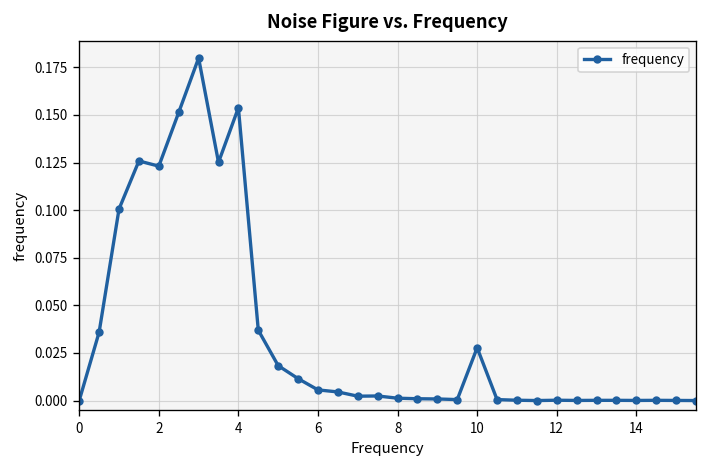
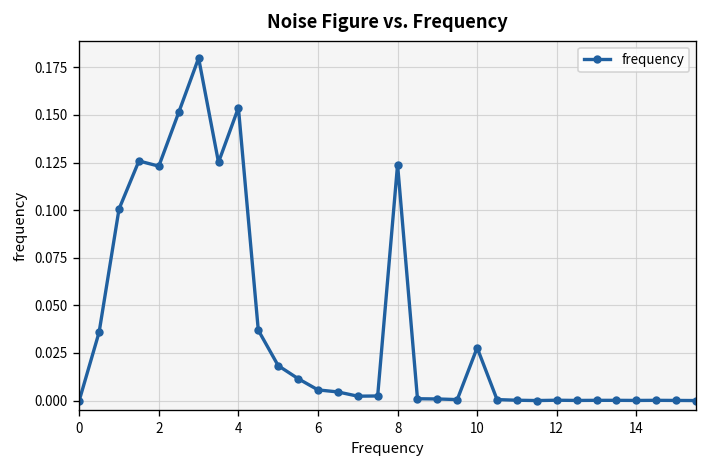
8: 0.001 -> 0.124
